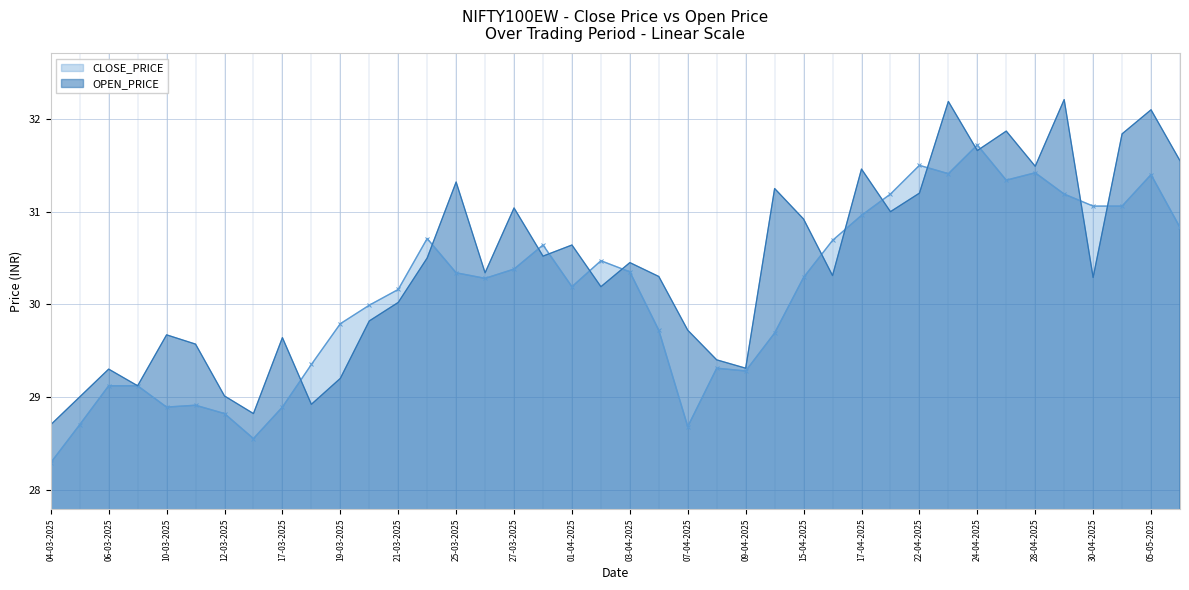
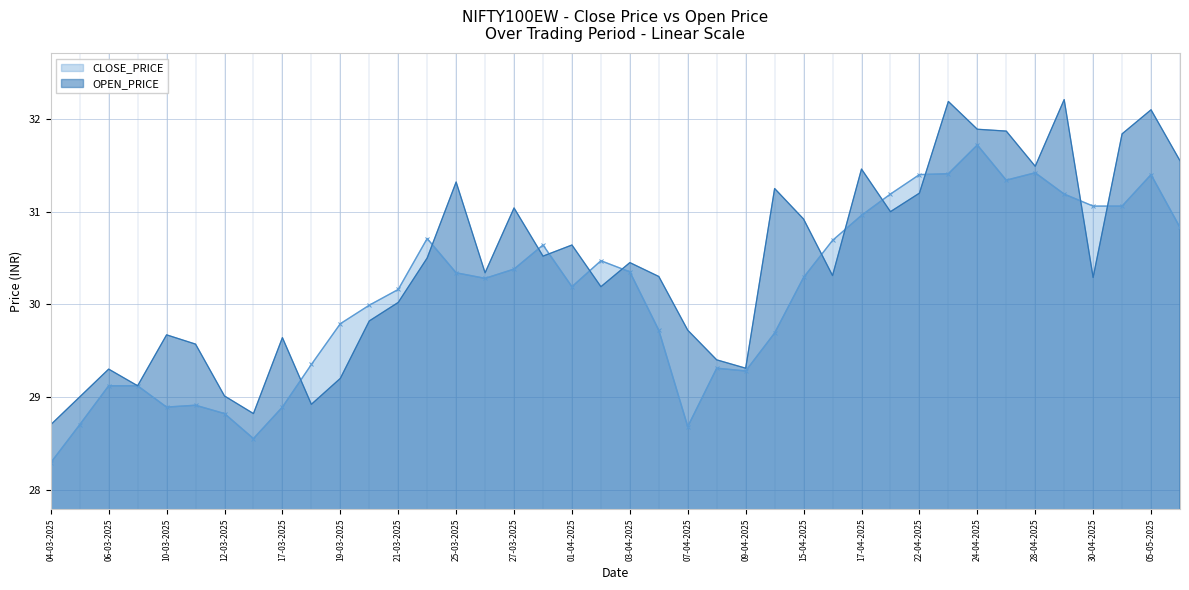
CLOSE_PRICE, 22-04-2025: 31.5 -> 31.4
OPEN_PRICE, 24-04-2025: 31.7 -> 31.9
